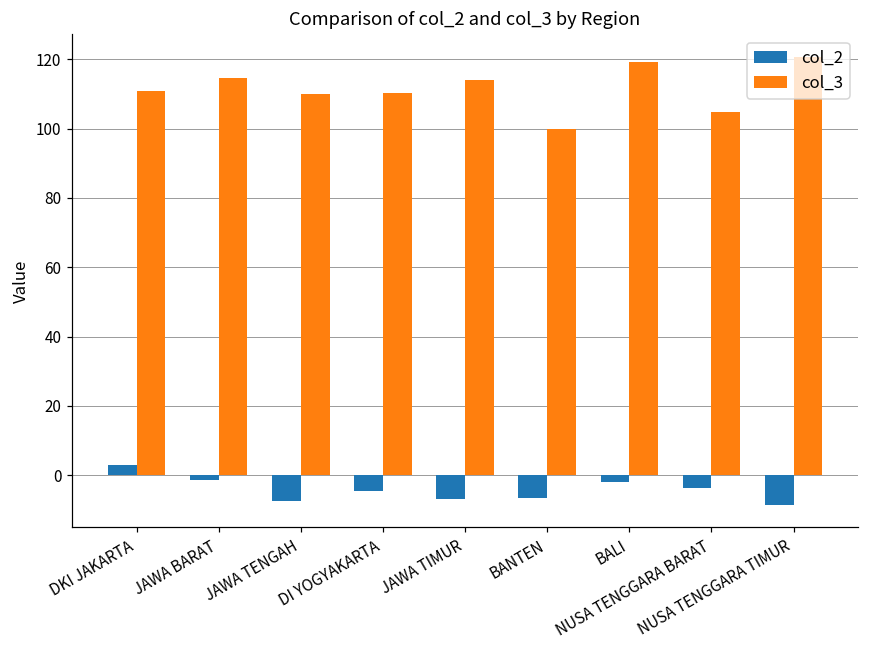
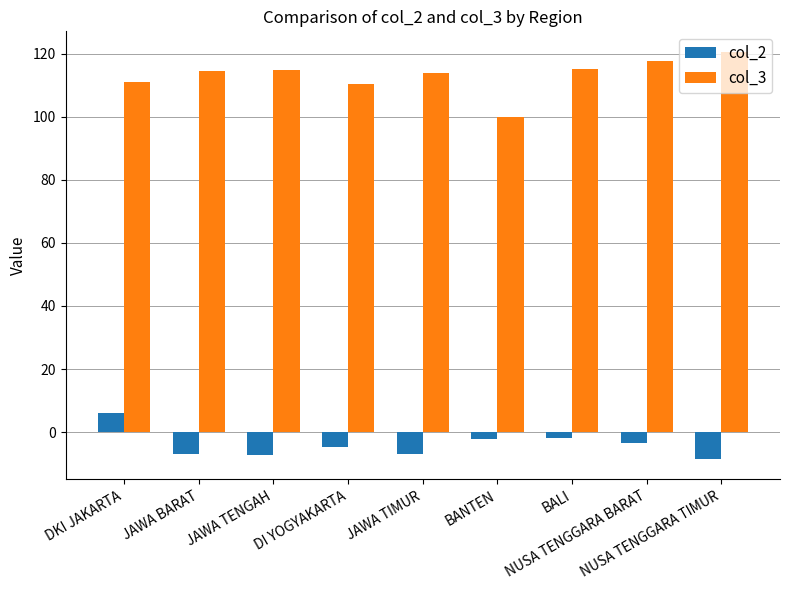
col_2, DKI JAKARTA: 3 -> 6
col_2, JAWA BARAT: -1 -> -7
col_3, JAWA TENGAH: 110 -> 115
col_2, BANTEN: -6 -> -2
col_3, BALI: 119 -> 115
col_3, NUSA TENGGARA BARAT: 105 -> 118
